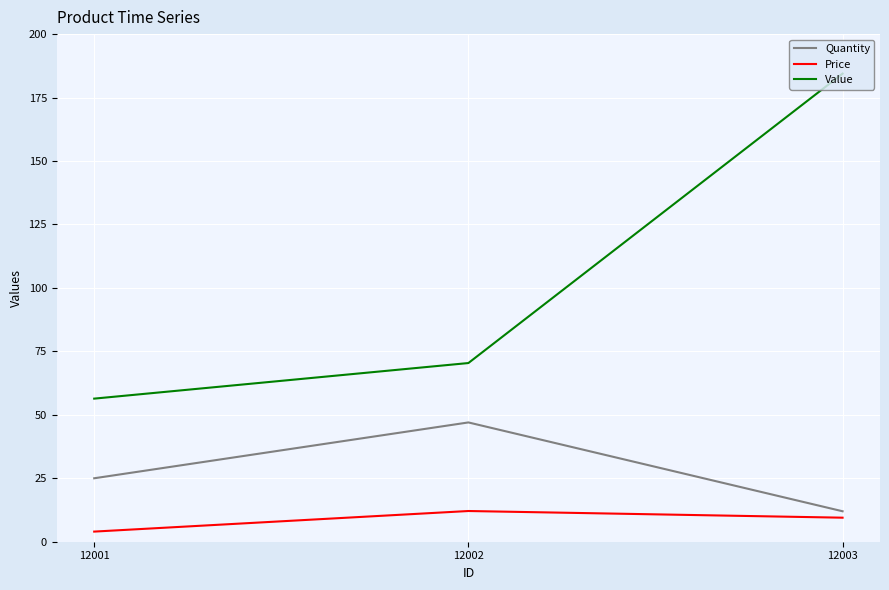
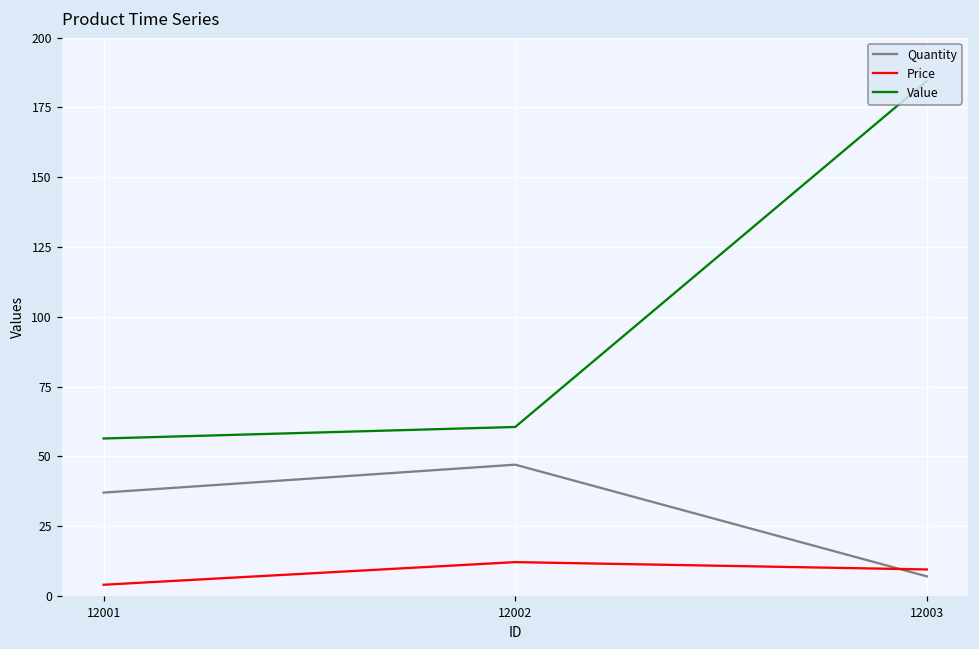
Quantity, 12001: 25 -> 37
Value, 12002: 70 -> 61
Quantity, 12003: 12 -> 7
